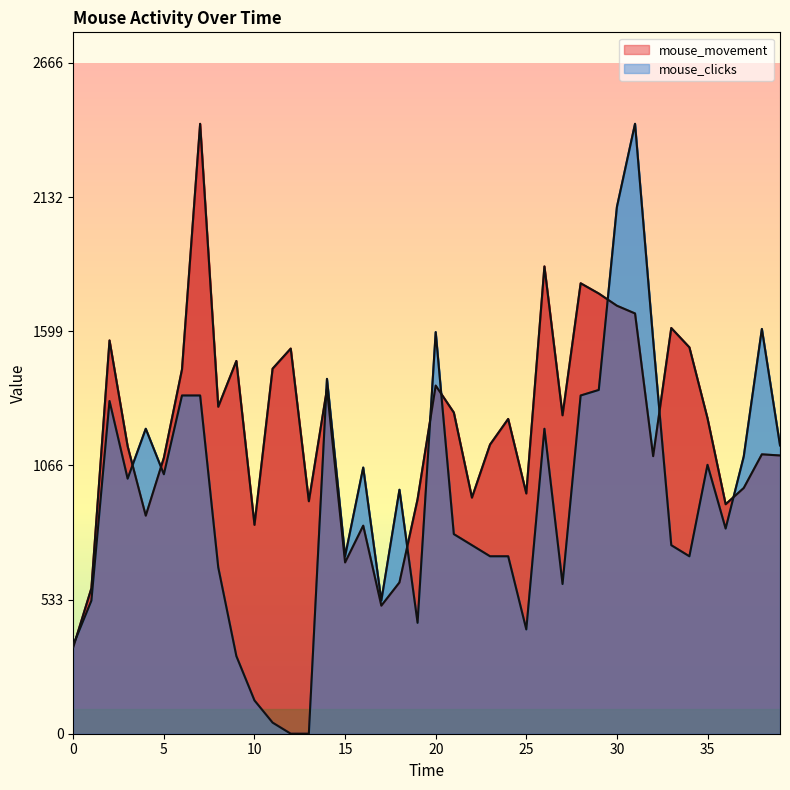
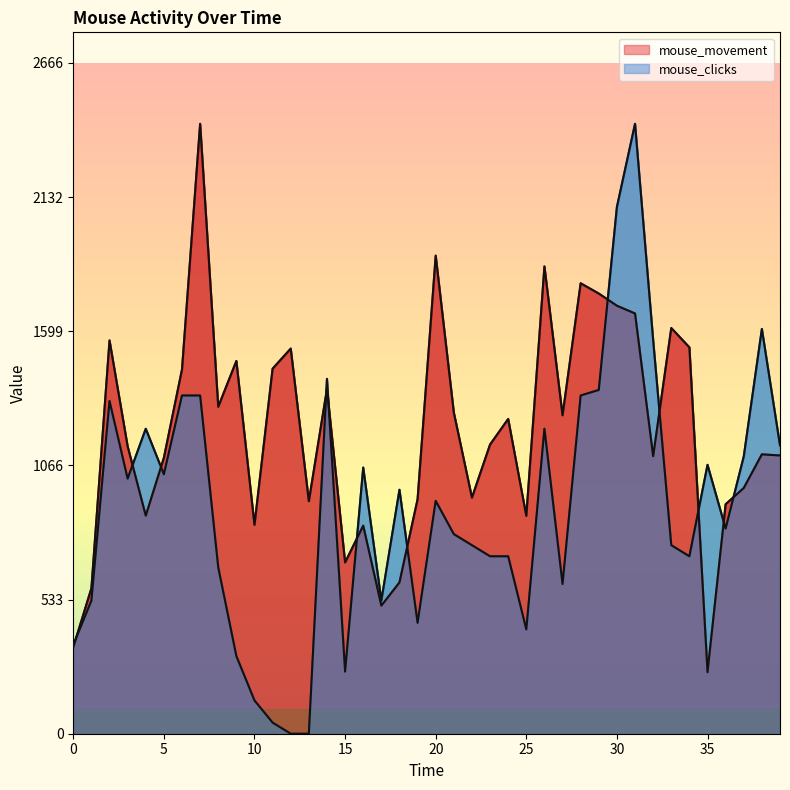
mouse_clicks, 15: 710 -> 250
mouse_movement, 20: 1380 -> 1900
mouse_clicks, 20: 1600 -> 930
mouse_movement, 25: 950 -> 870
mouse_movement, 35: 1250 -> 240
